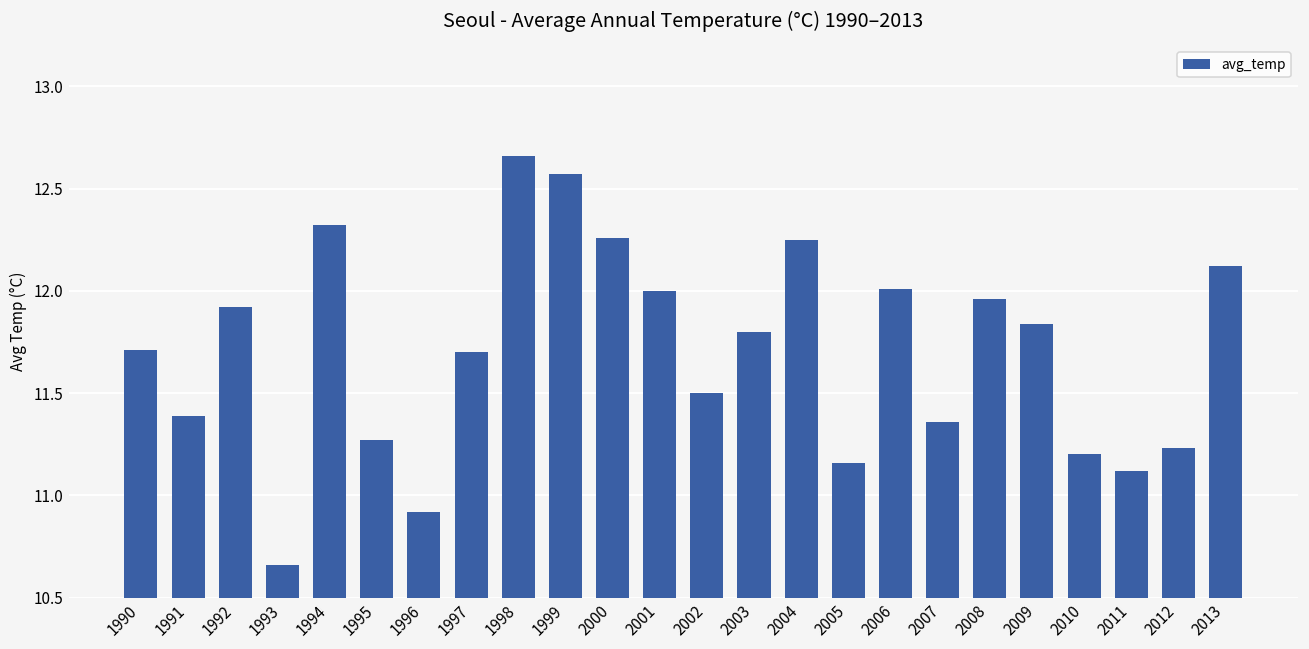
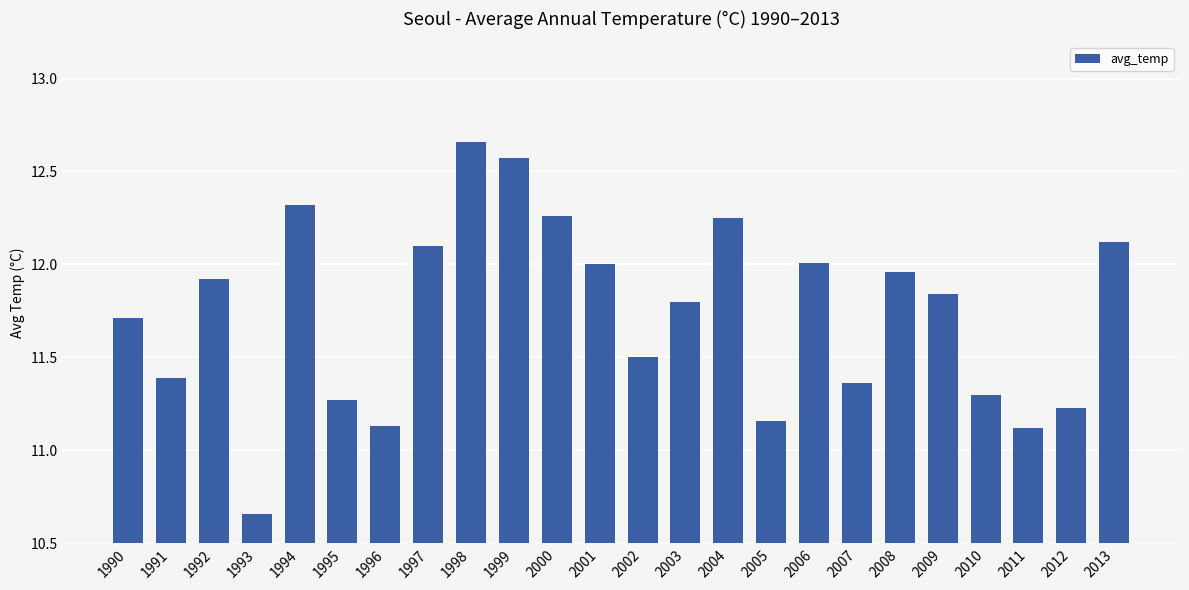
1996: 10.92 -> 11.13
1997: 11.7 -> 12.1
2010: 11.2 -> 11.3
